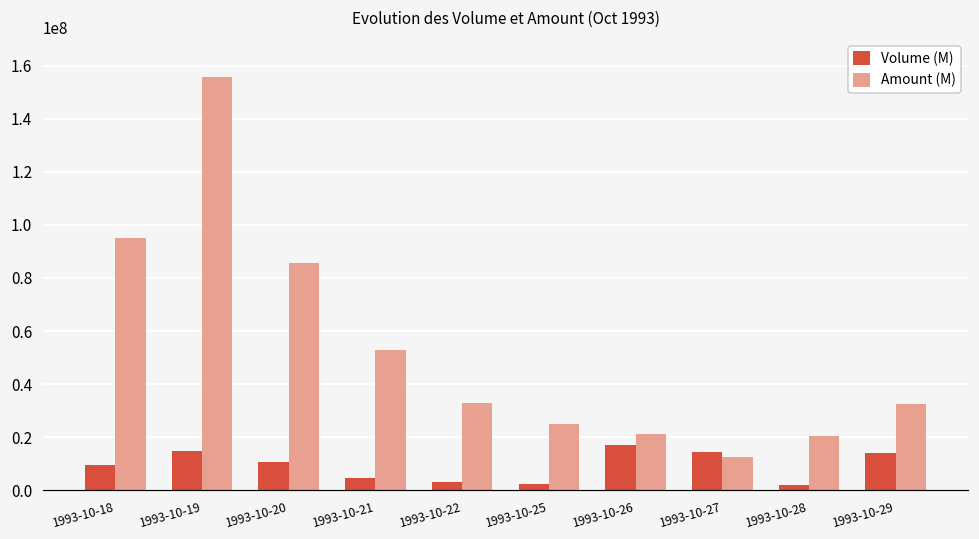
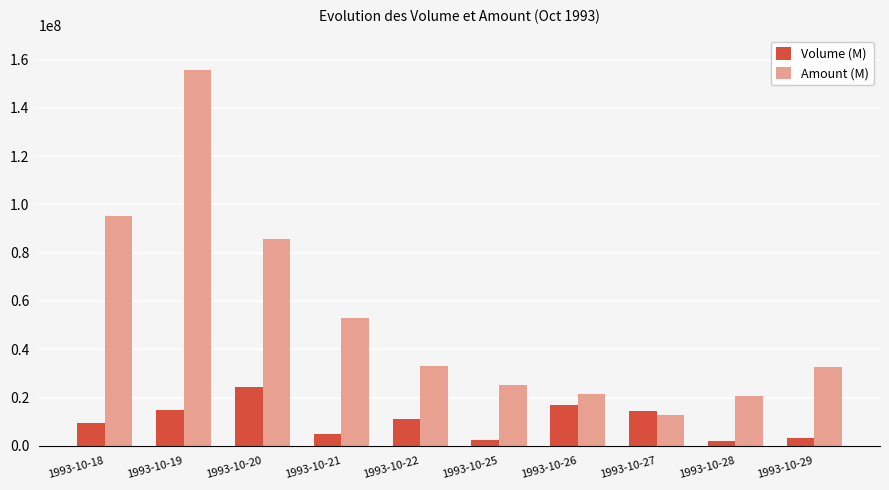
Volume (M), 1993-10-20: 11000000 -> 24000000
Volume (M), 1993-10-22: 3000000 -> 11000000
Volume (M), 1993-10-29: 14000000 -> 3000000
